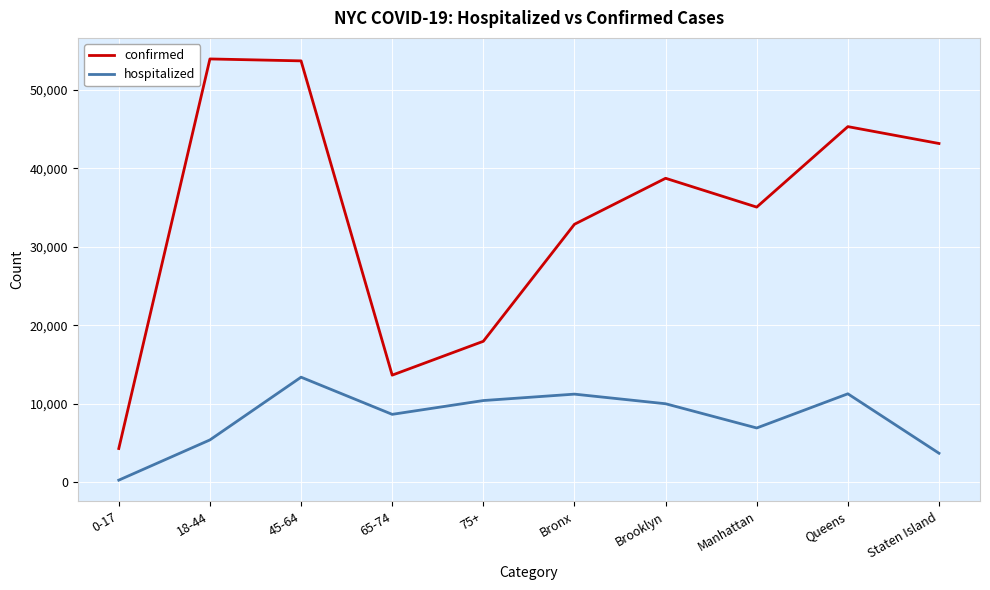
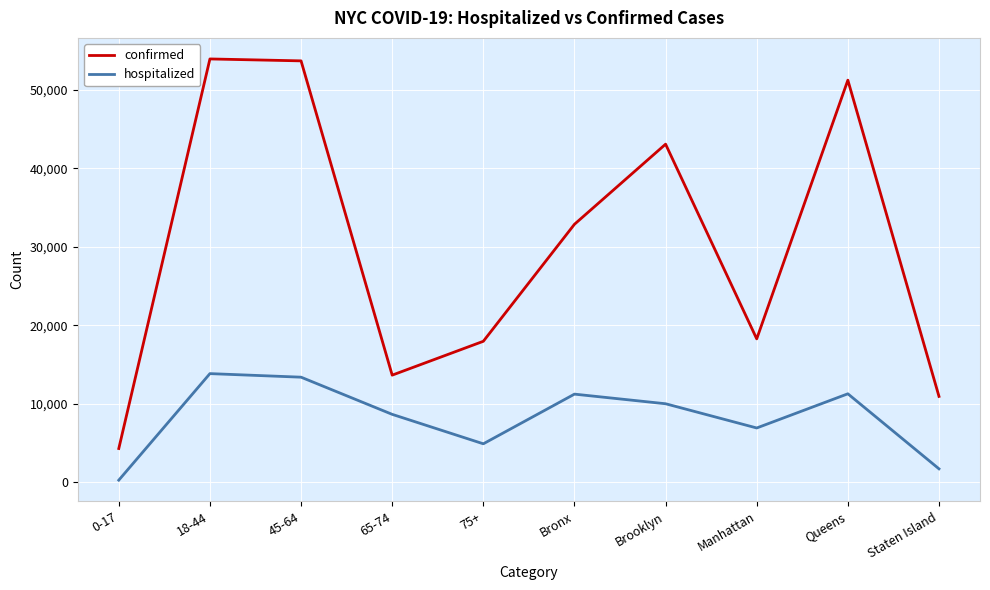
hospitalized, 18-44: 5,000 -> 14,000
hospitalized, 75+: 10,000 -> 5,000
confirmed, Brooklyn: 39,000 -> 43,000
confirmed, Manhattan: 35,000 -> 18,000
confirmed, Queens: 45,000 -> 51,000
confirmed, Staten Island: 43,000 -> 11,000
hospitalized, Staten Island: 4,000 -> 2,000
